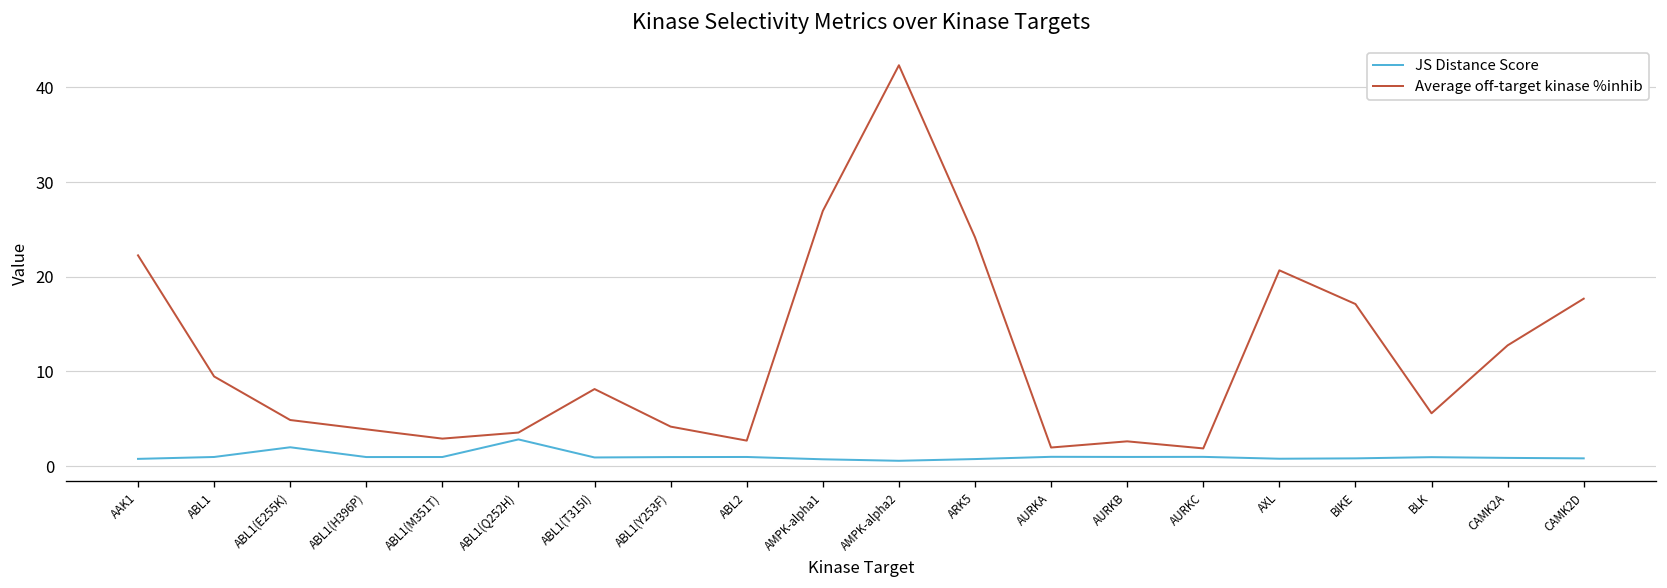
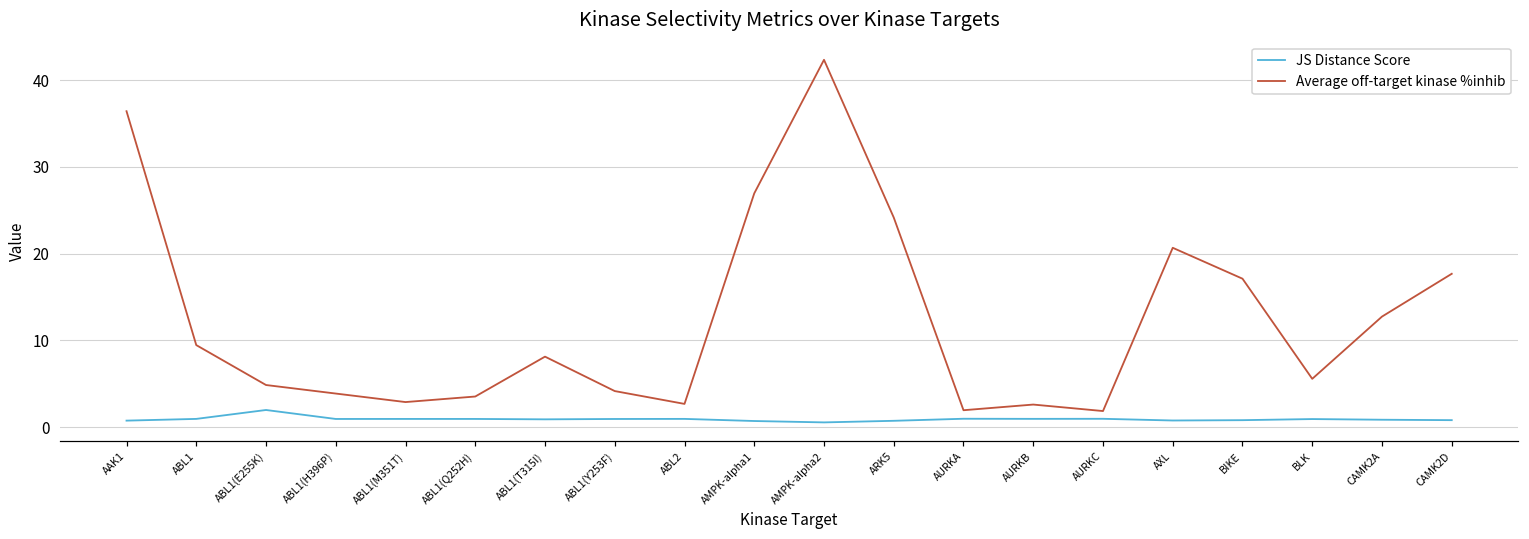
Average off-target kinase %inhib, AAK1: 22 -> 36
JS Distance Score, ABL1(Q252H): 3 -> 1
